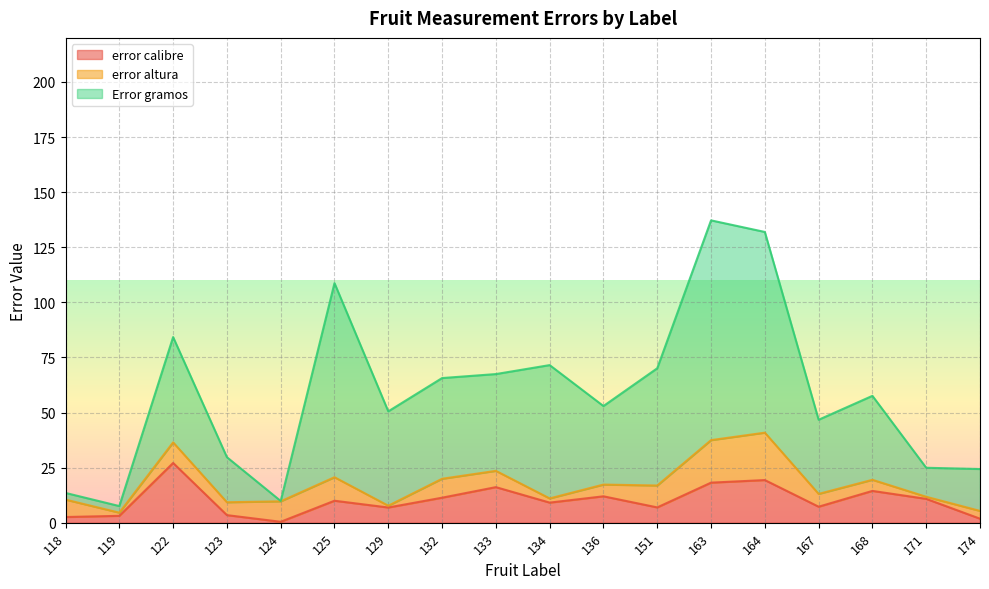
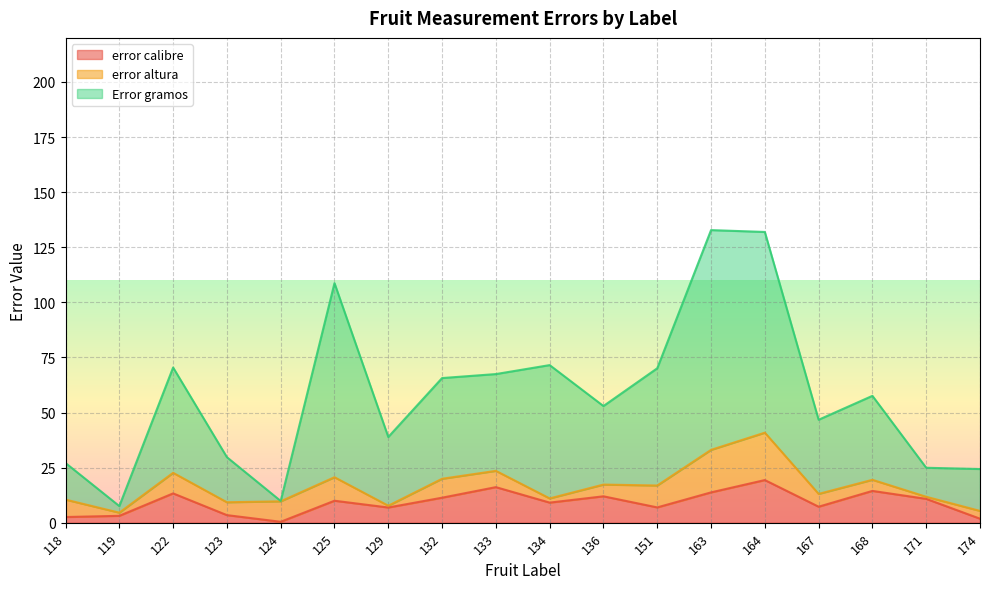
Error gramos, 118: 3 -> 17
error calibre, 122: 27 -> 13
Error gramos, 129: 43 -> 31
error calibre, 163: 18 -> 14
